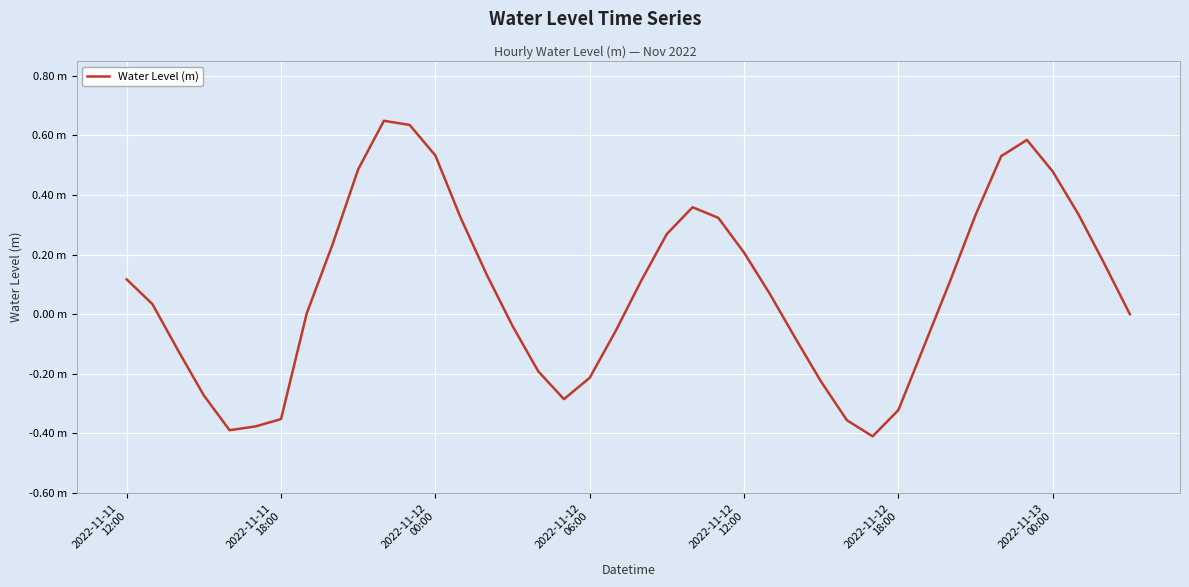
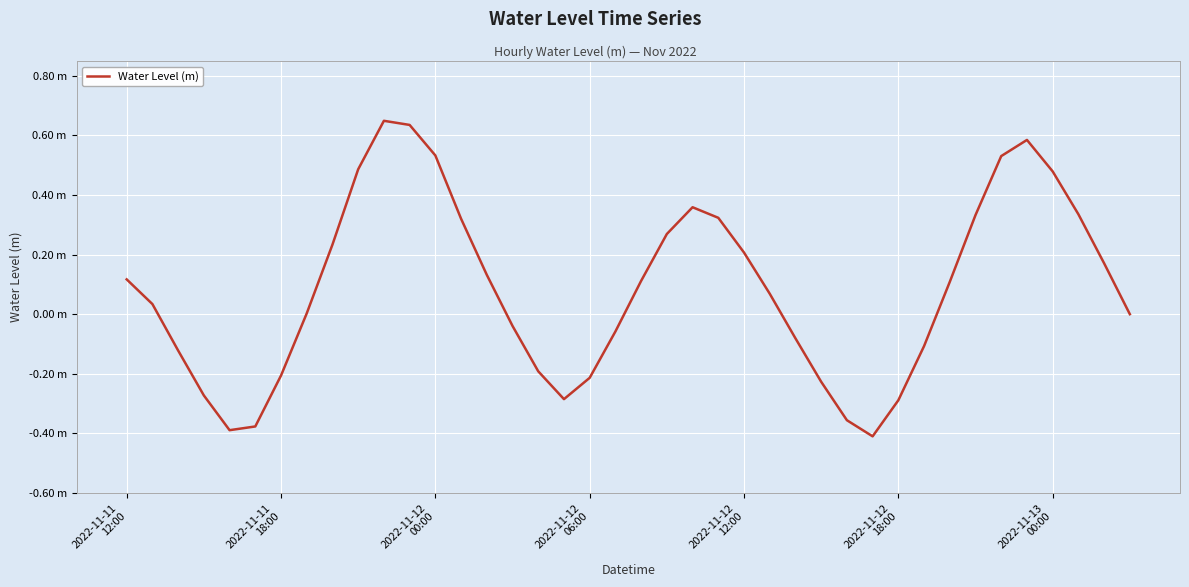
2022-11-11 18:00: -0.35 m -> -0.21 m
2022-11-12 18:00: -0.32 m -> -0.29 m
